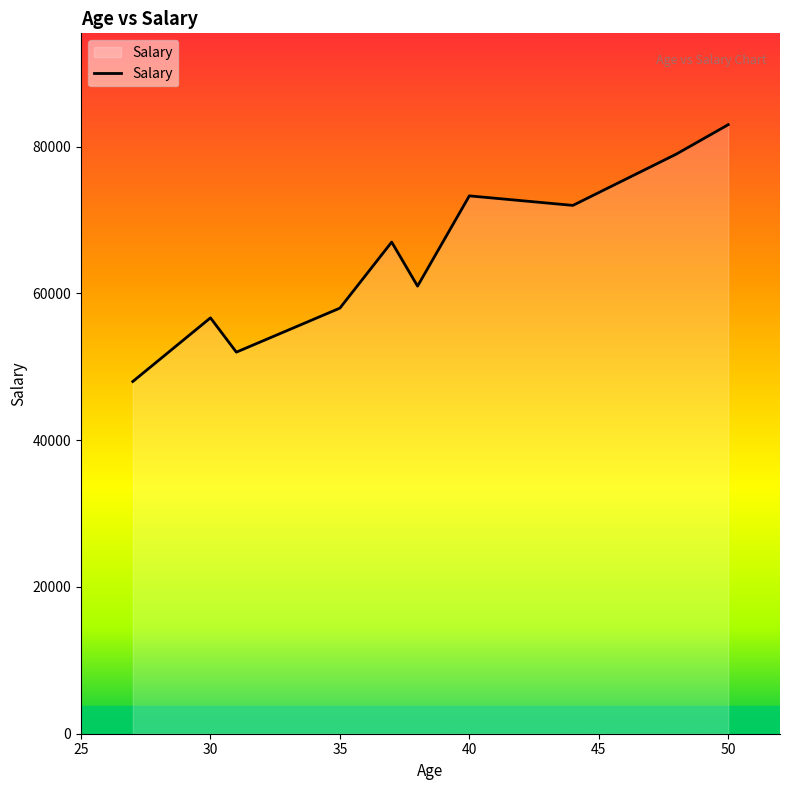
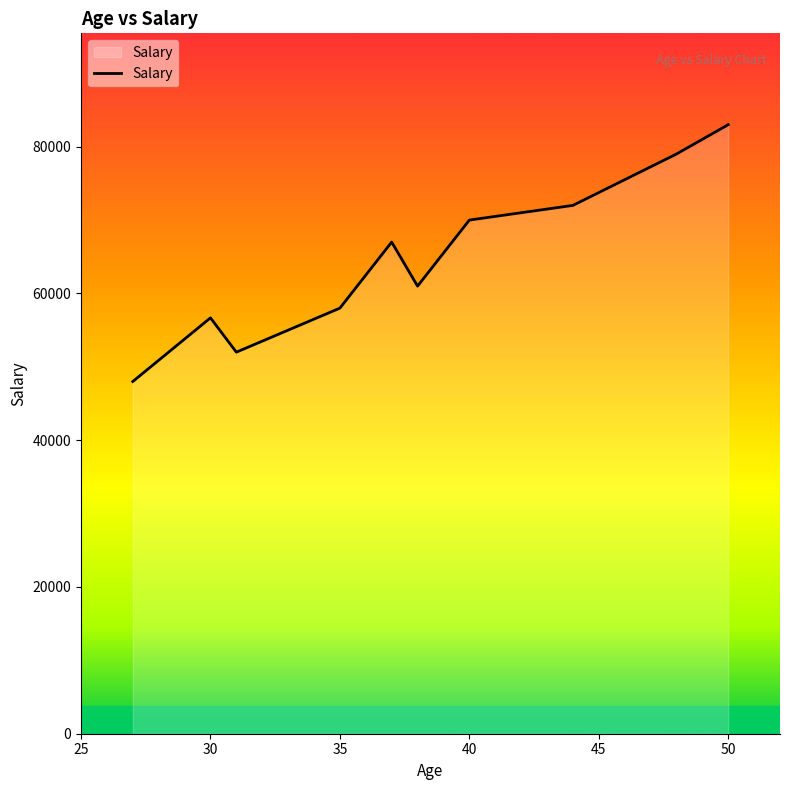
40: 73000 -> 70000
